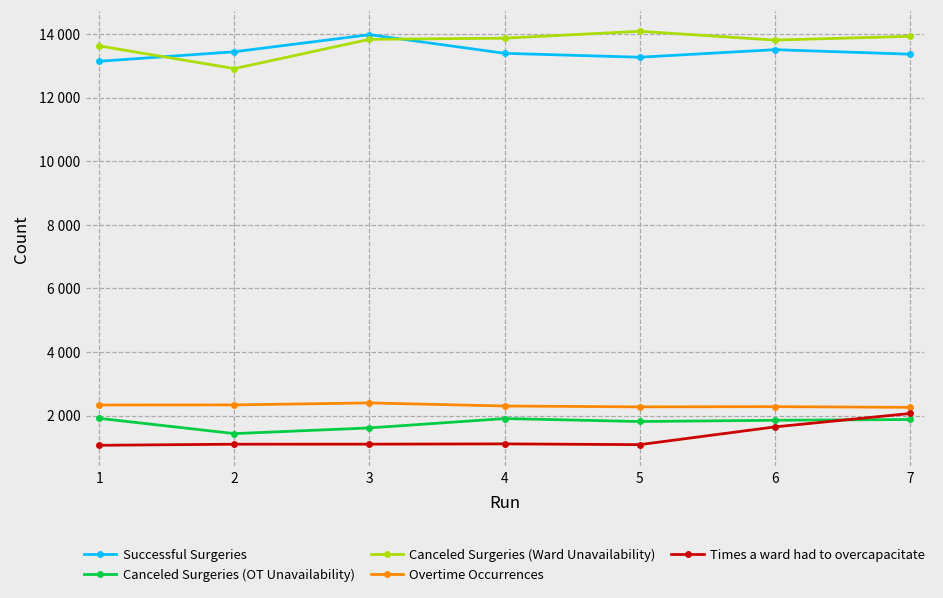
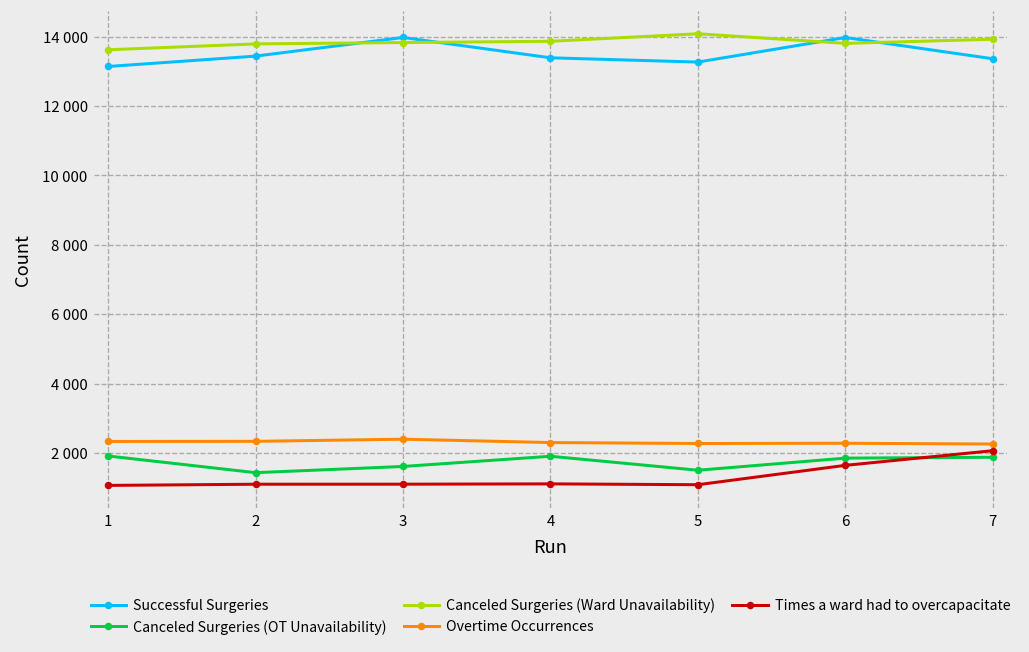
Canceled Surgeries (Ward Unavailability), 2: 12900 -> 13800
Canceled Surgeries (OT Unavailability), 5: 1800 -> 1500
Successful Surgeries, 6: 13500 -> 14000
